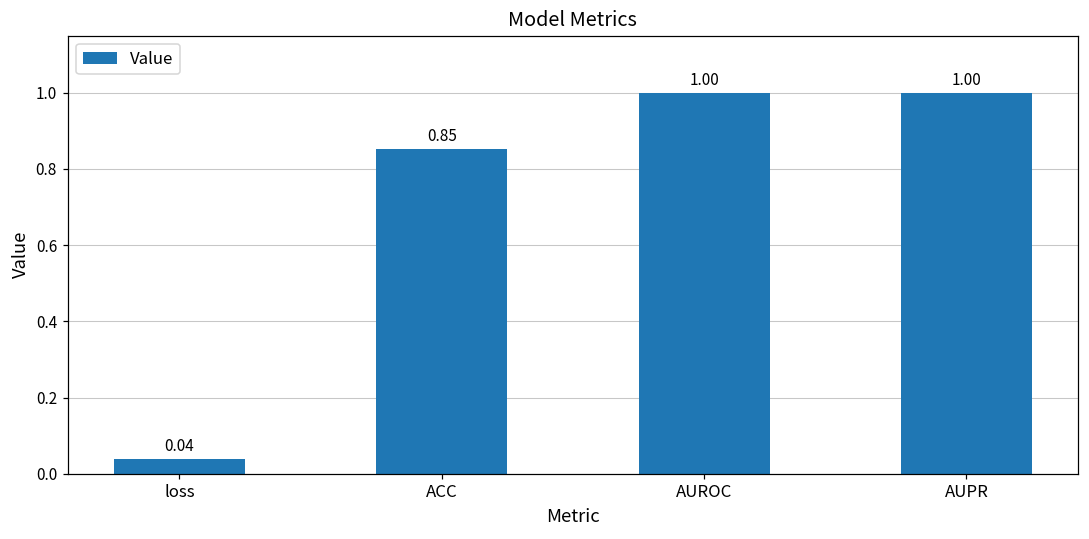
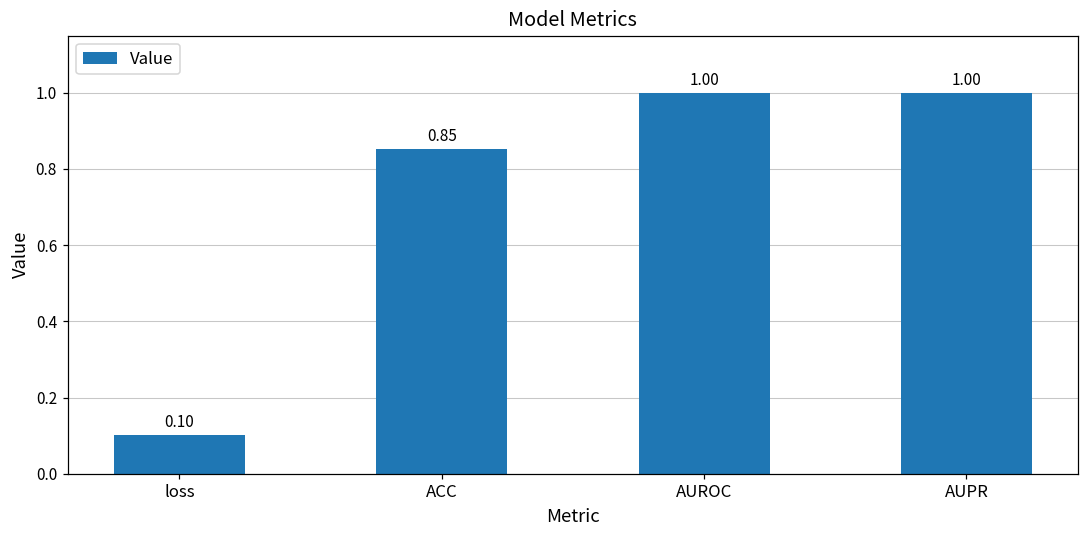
loss: 0.04 -> 0.10
